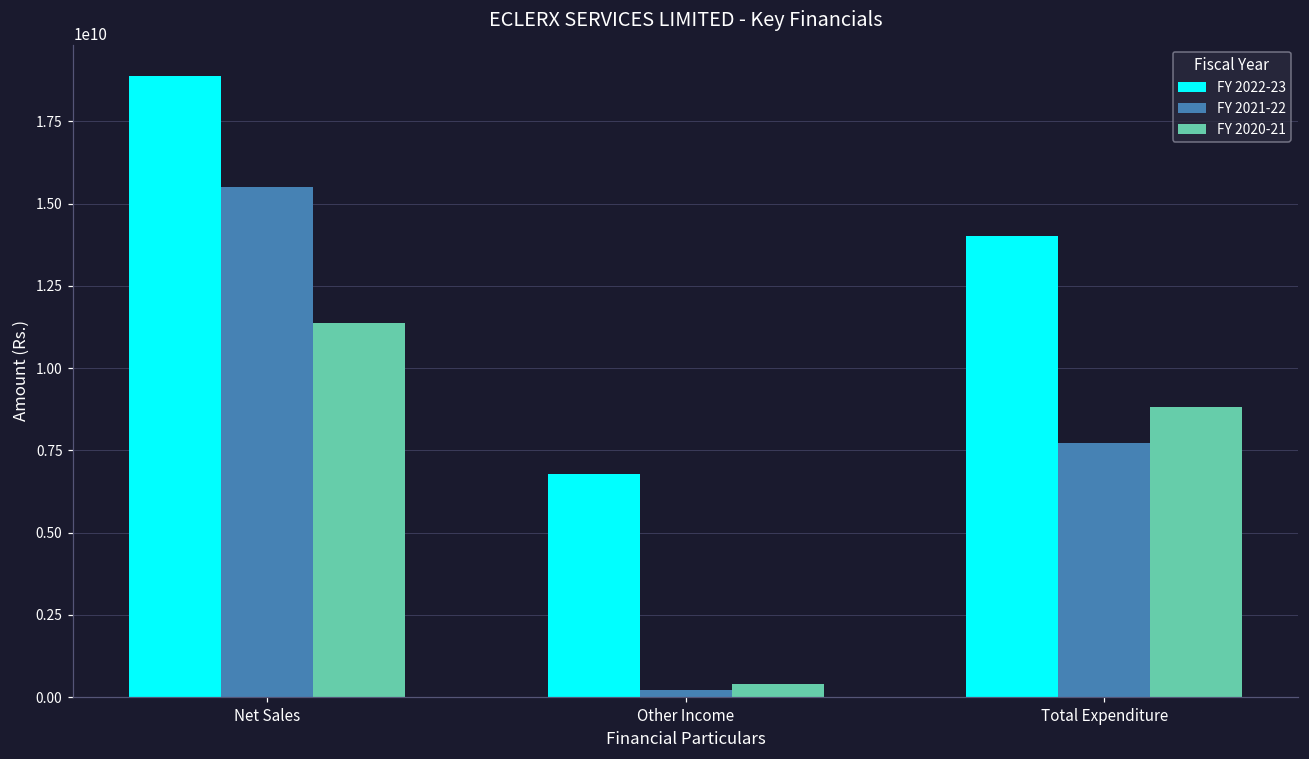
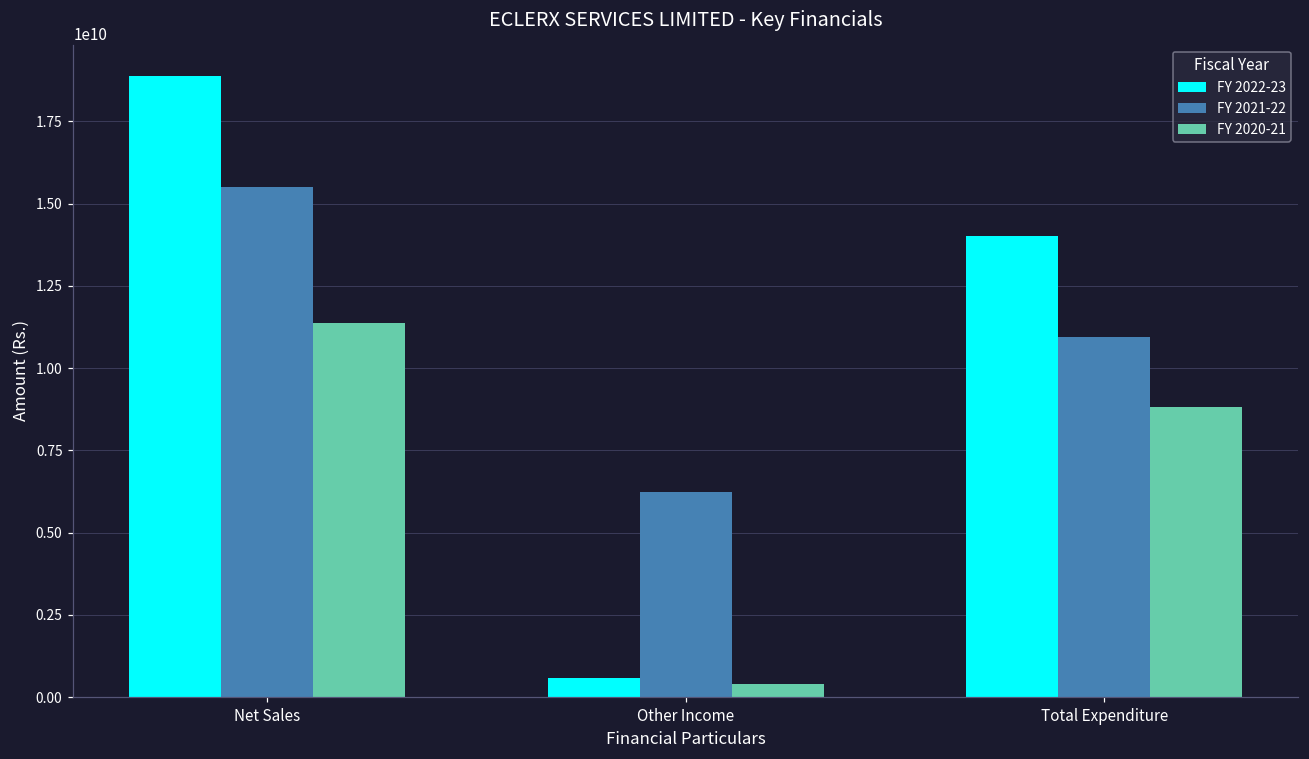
FY 2022-23, Other Income: 6800000000 -> 600000000
FY 2021-22, Other Income: 200000000 -> 6200000000
FY 2021-22, Total Expenditure: 7700000000 -> 11000000000
